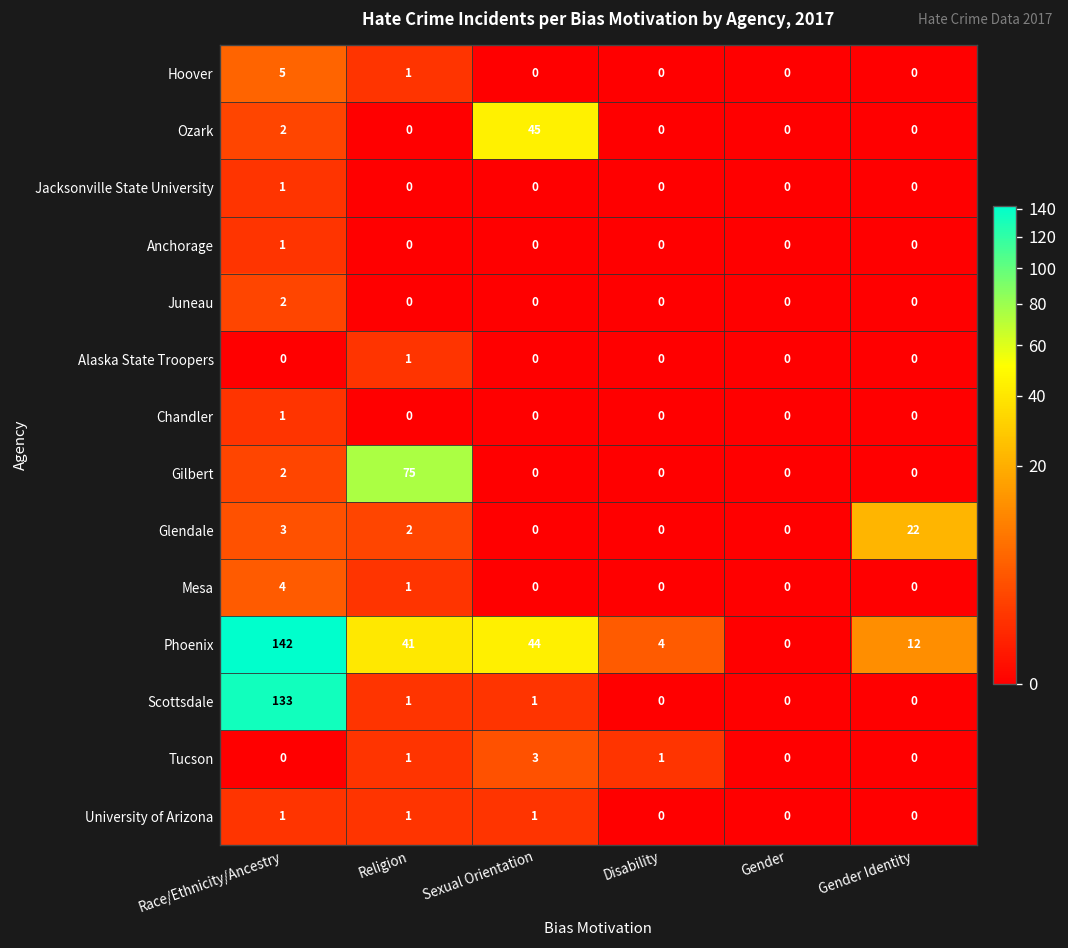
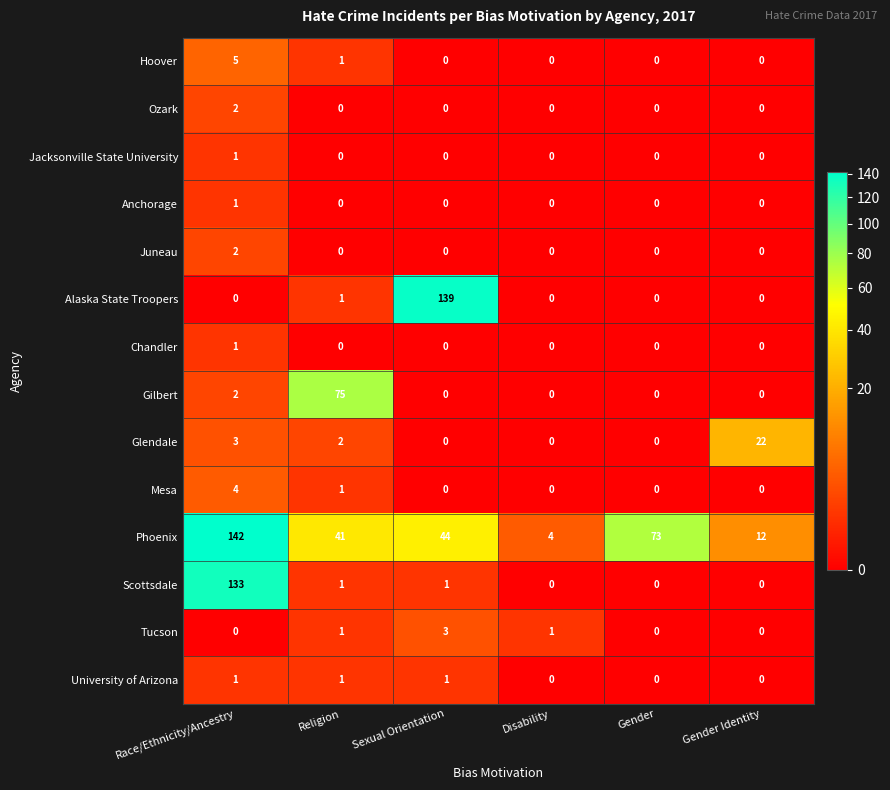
Ozark, Sexual Orientation: 45 -> 0
Alaska State Troopers, Sexual Orientation: 0 -> 139
Phoenix, Gender: 0 -> 73
